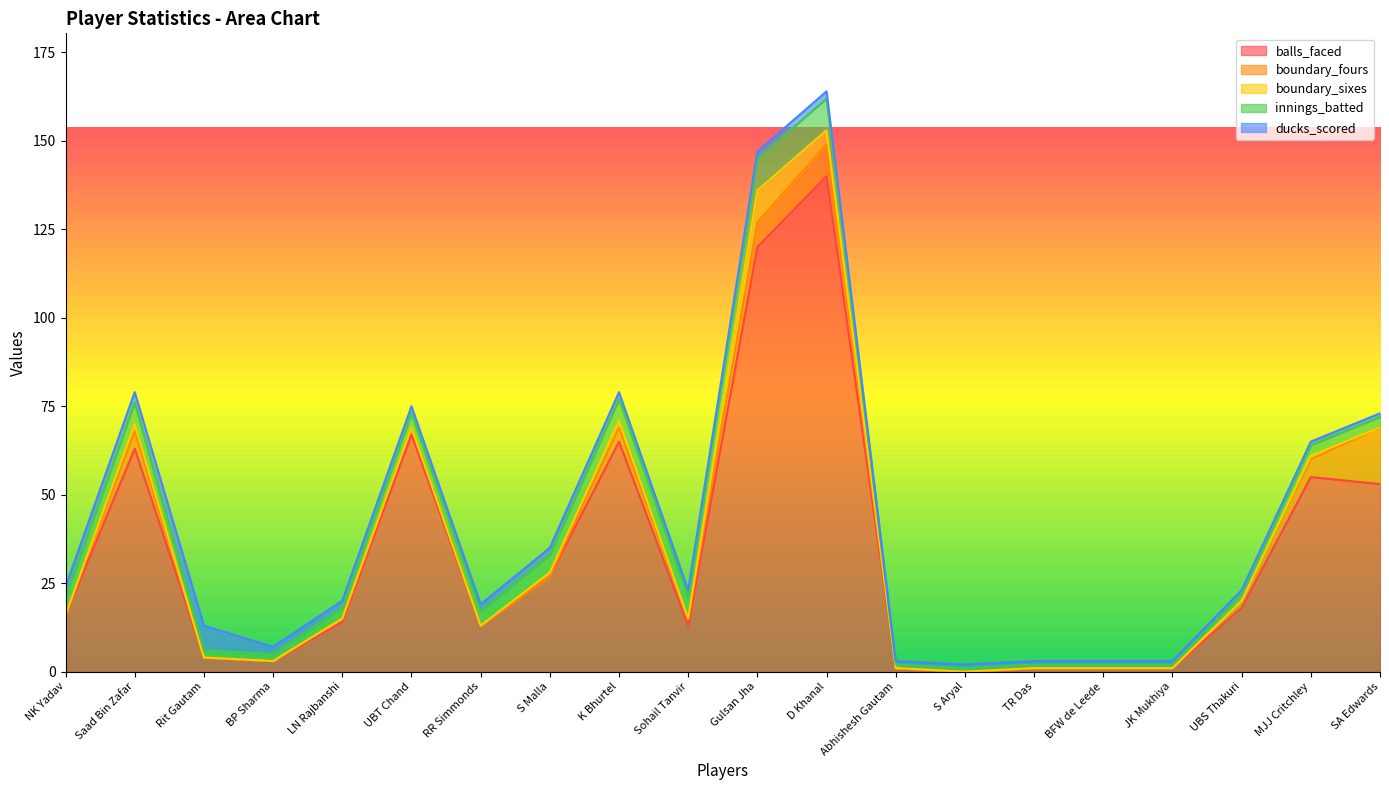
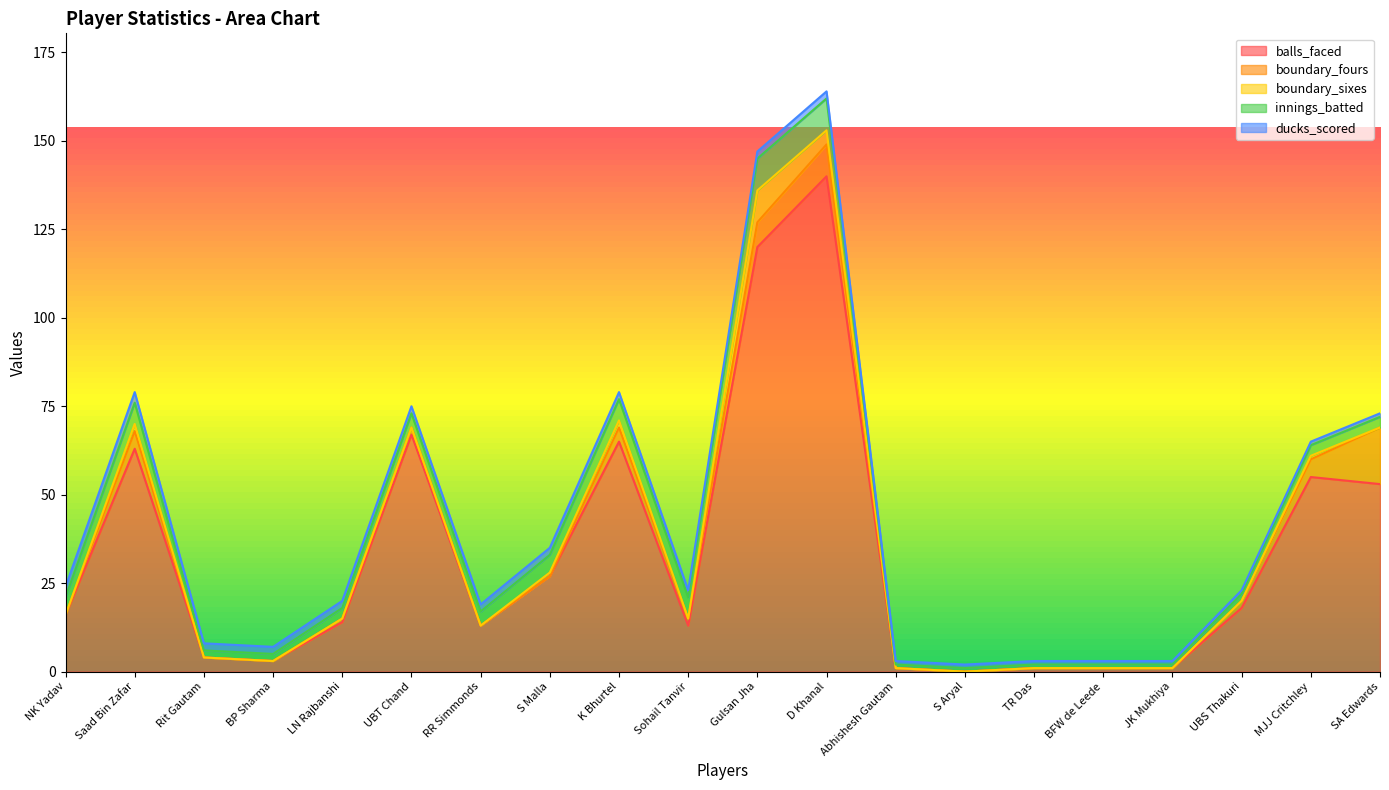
ducks_scored, Rit Gautam: 7 -> 2
